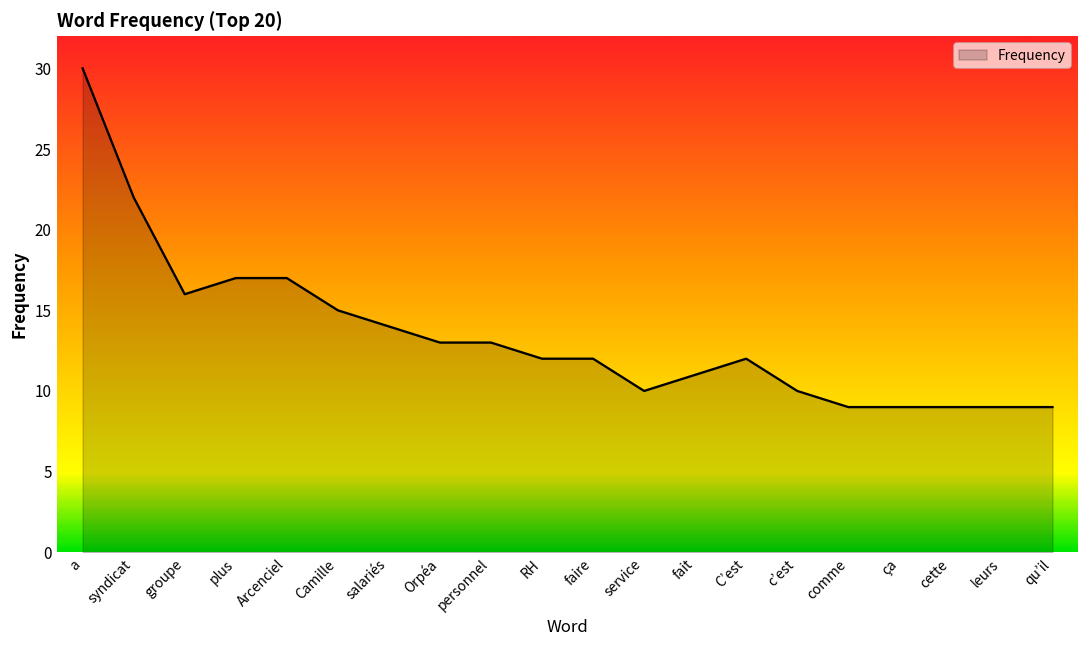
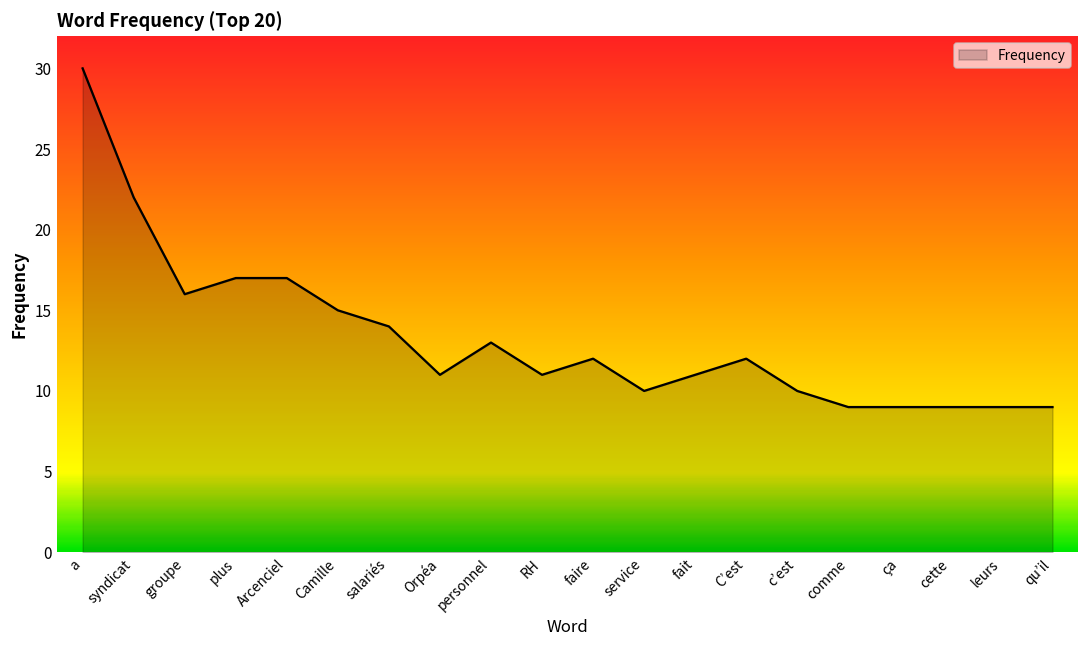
Orpéa: 13 -> 11
RH: 12 -> 11
